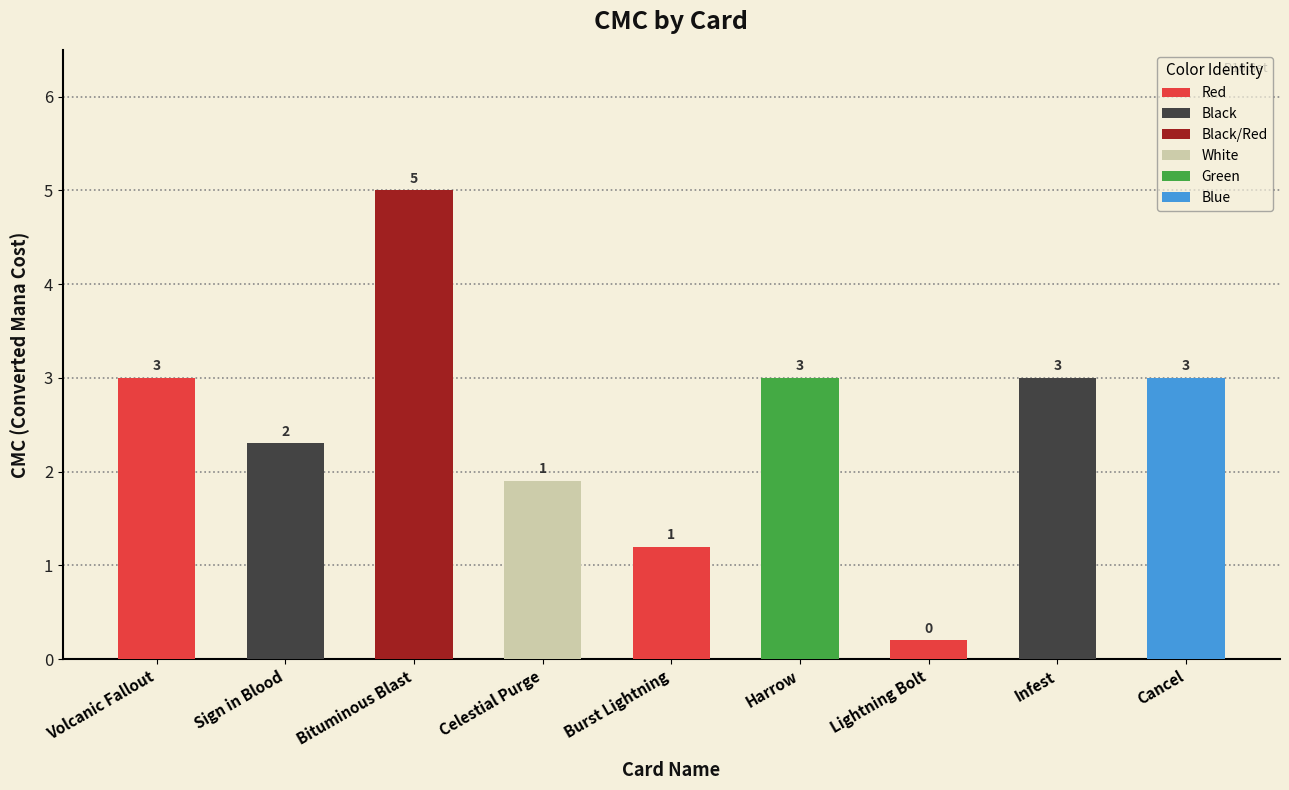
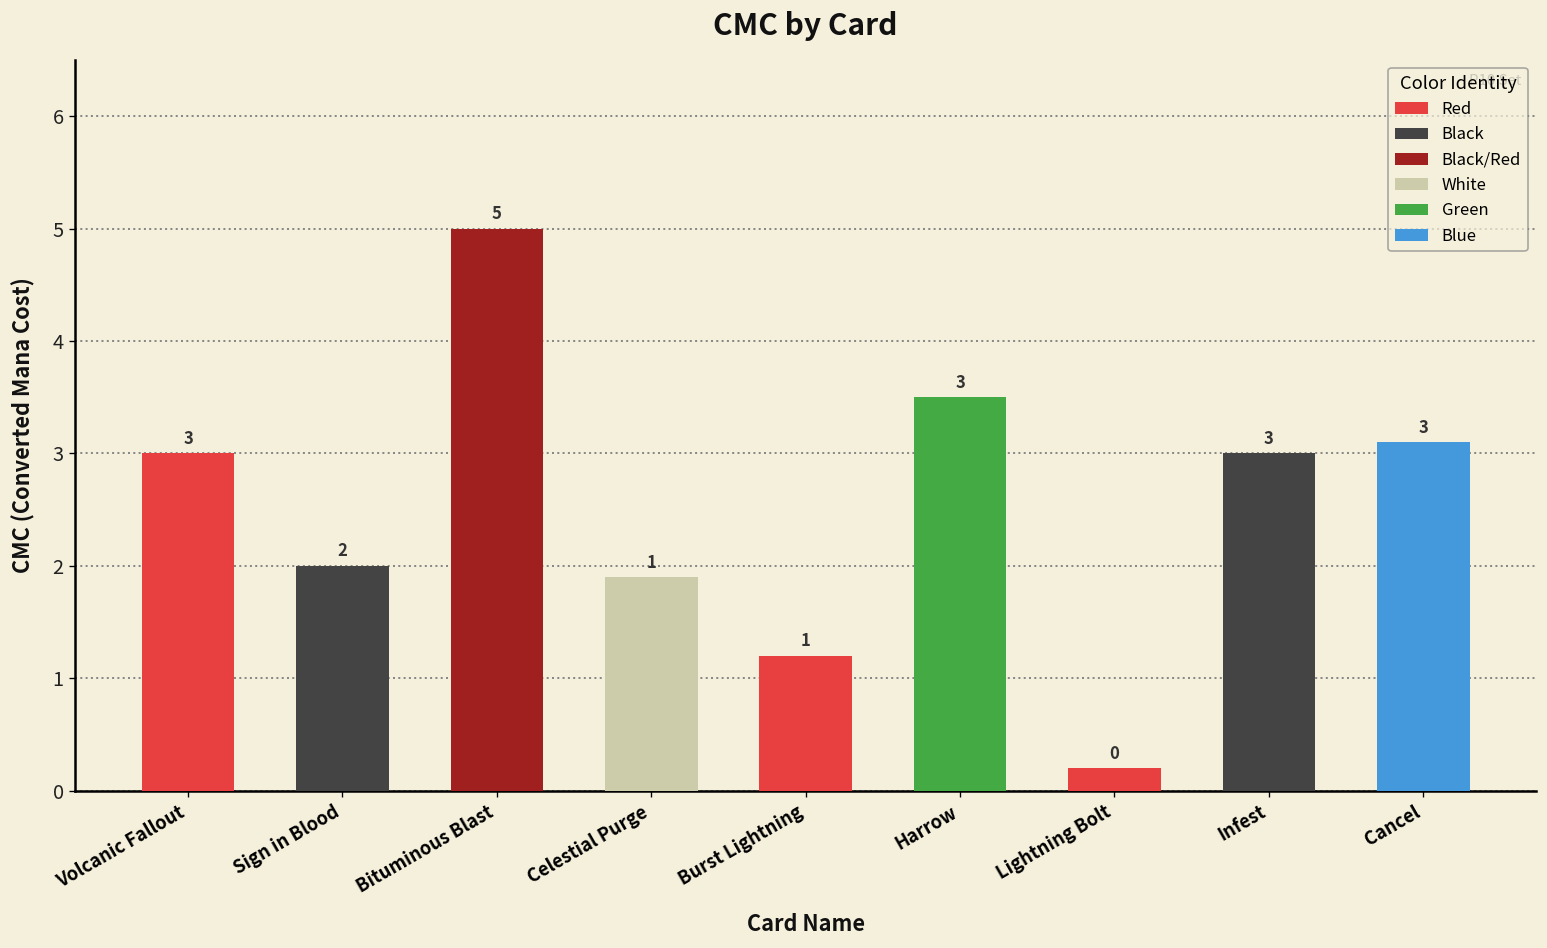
Sign in Blood: 2.3 -> 2.0
Harrow: 3.0 -> 3.5
Cancel: 3.0 -> 3.1
